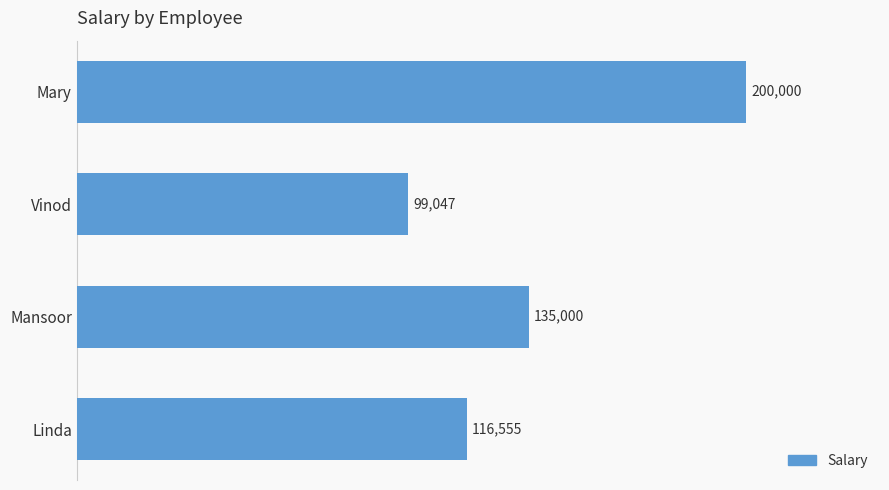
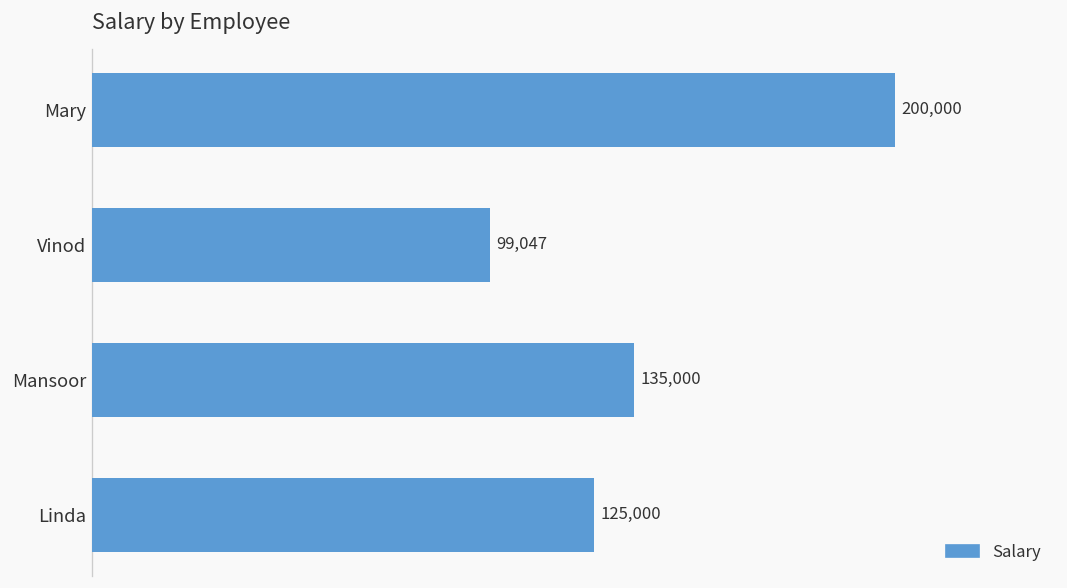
Linda: 116,555 -> 125,000
